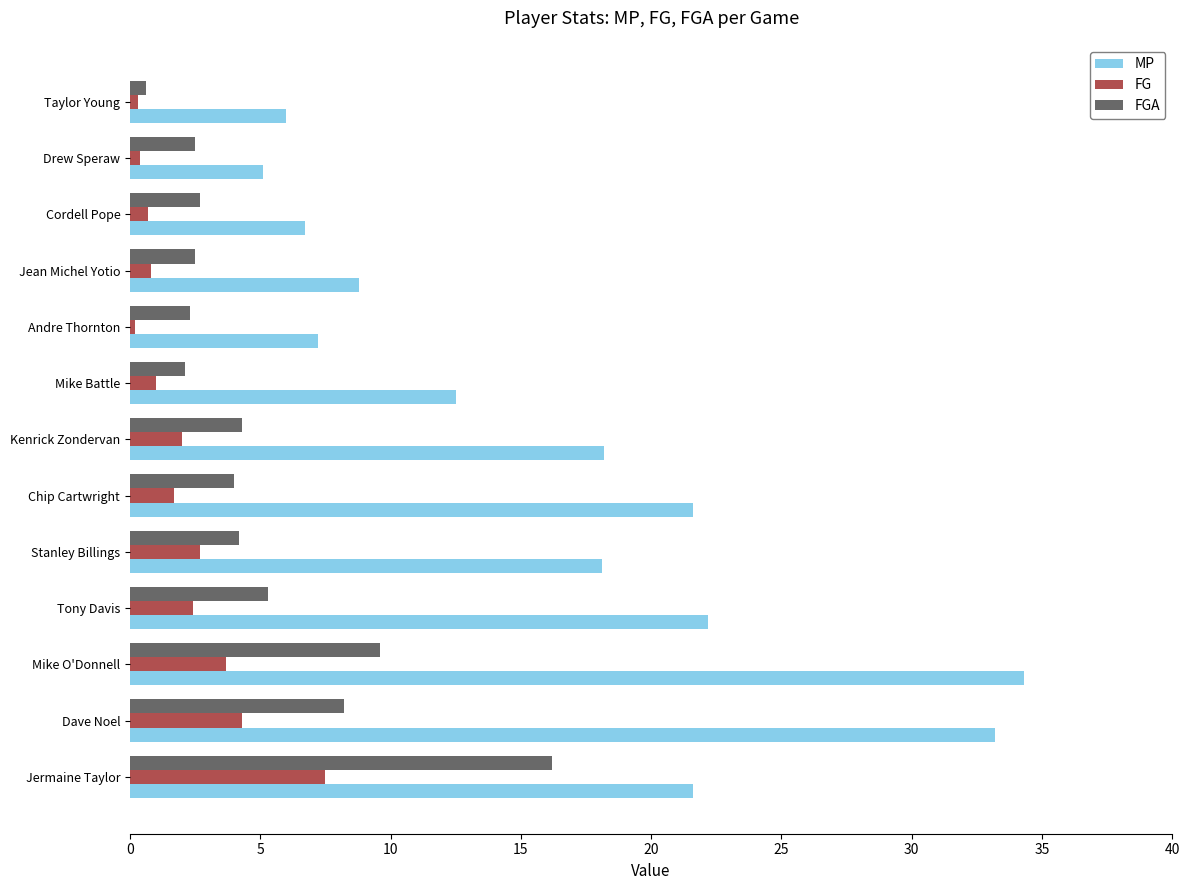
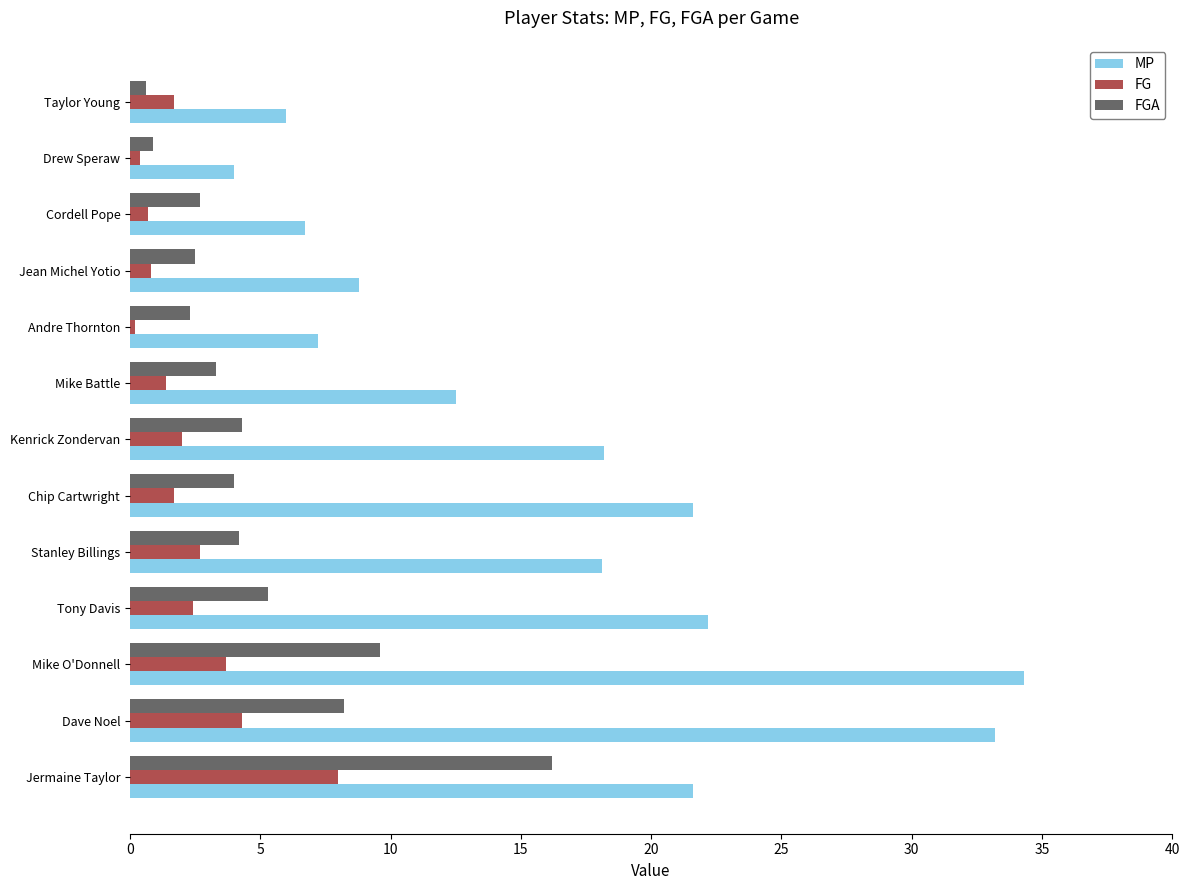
FG, Taylor Young: 0.3 -> 1.7
FGA, Drew Speraw: 2.5 -> 0.9
MP, Drew Speraw: 5.1 -> 4.0
FGA, Mike Battle: 2.1 -> 3.3
FG, Mike Battle: 1.0 -> 1.4
FG, Jermaine Taylor: 7.5 -> 8.0
